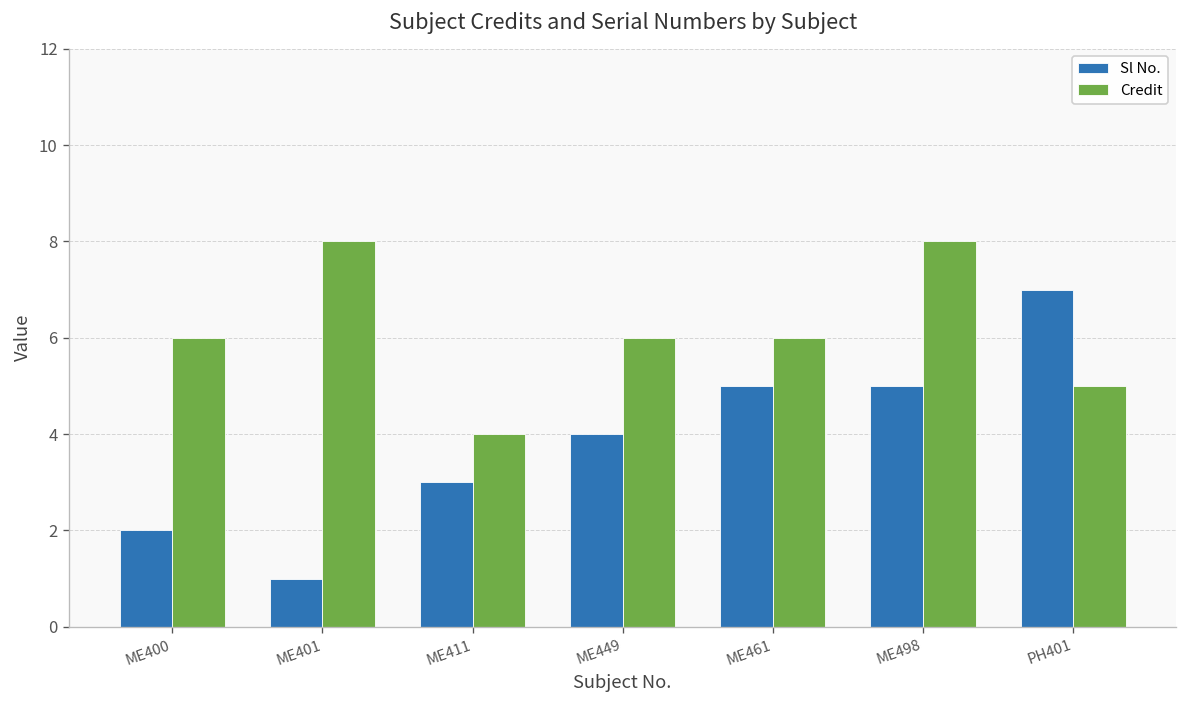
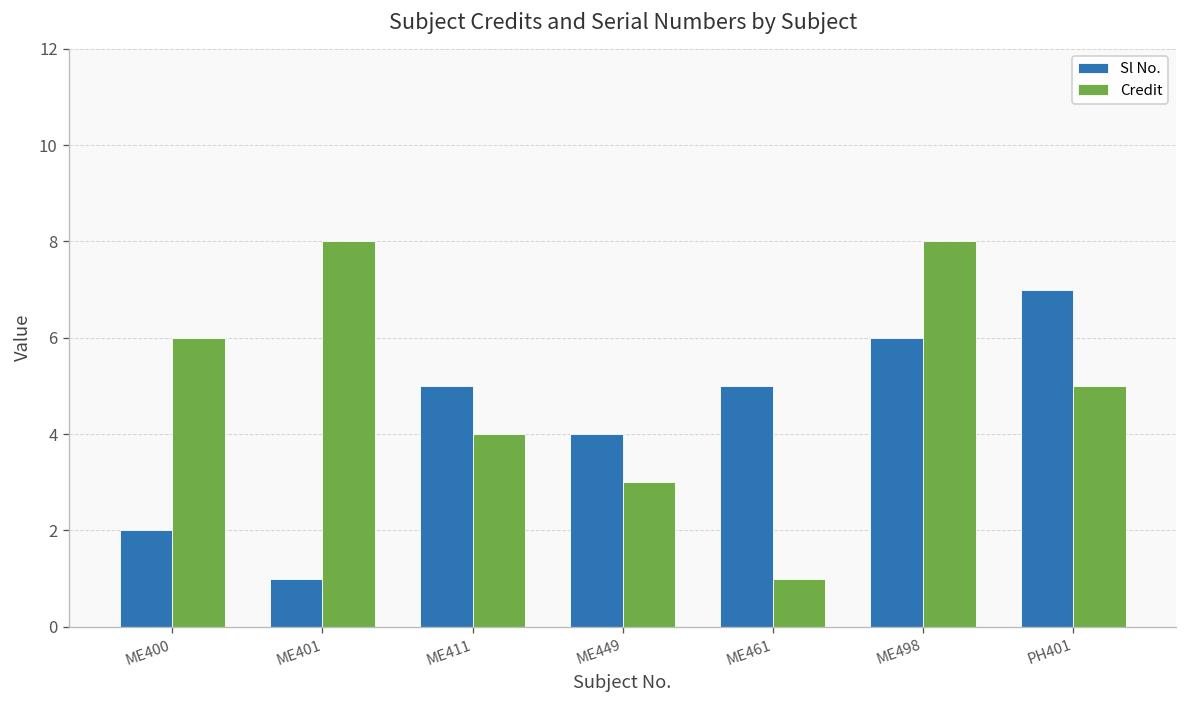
Sl No., ME411: 3 -> 5
Credit, ME449: 6 -> 3
Credit, ME461: 6 -> 1
Sl No., ME498: 5 -> 6
